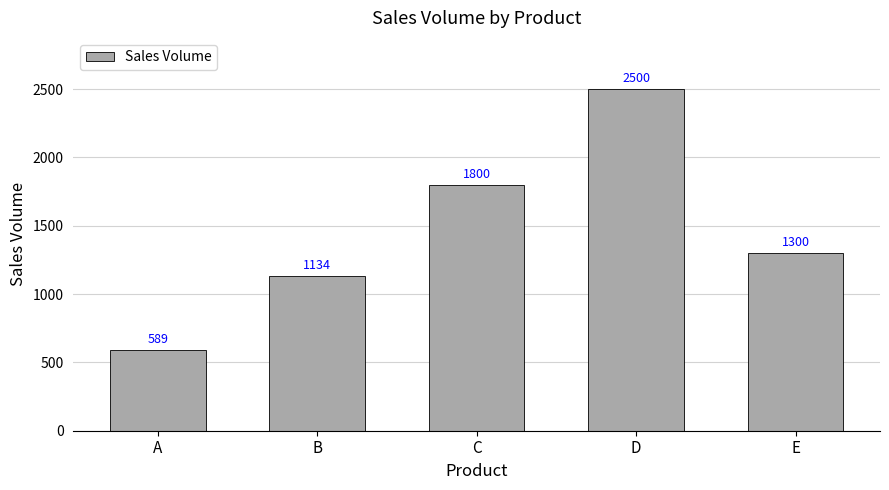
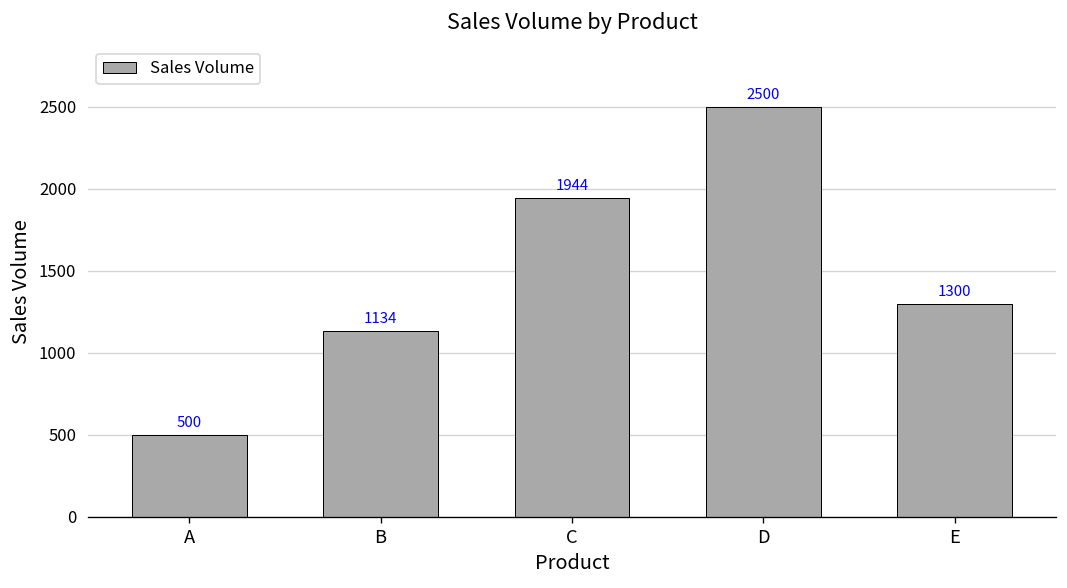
A: 589 -> 500
C: 1800 -> 1944
